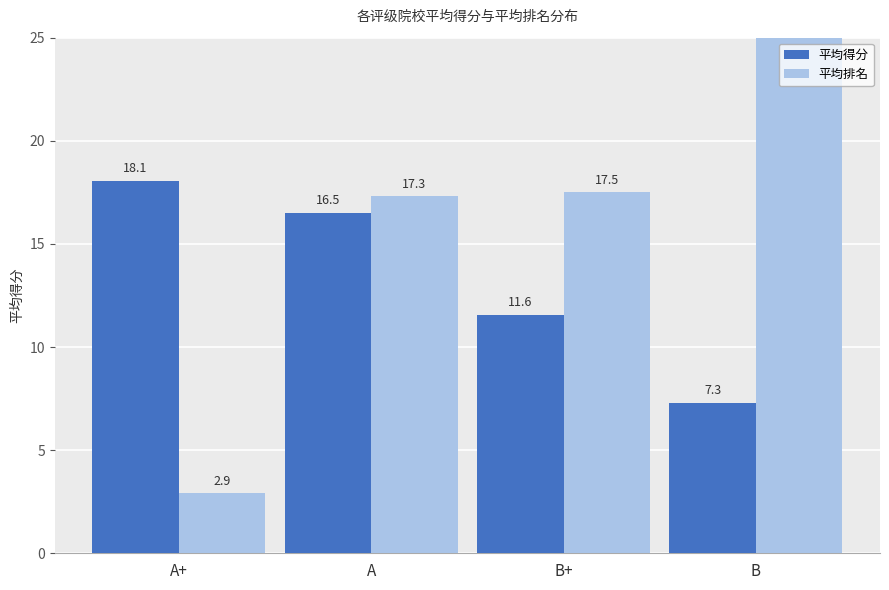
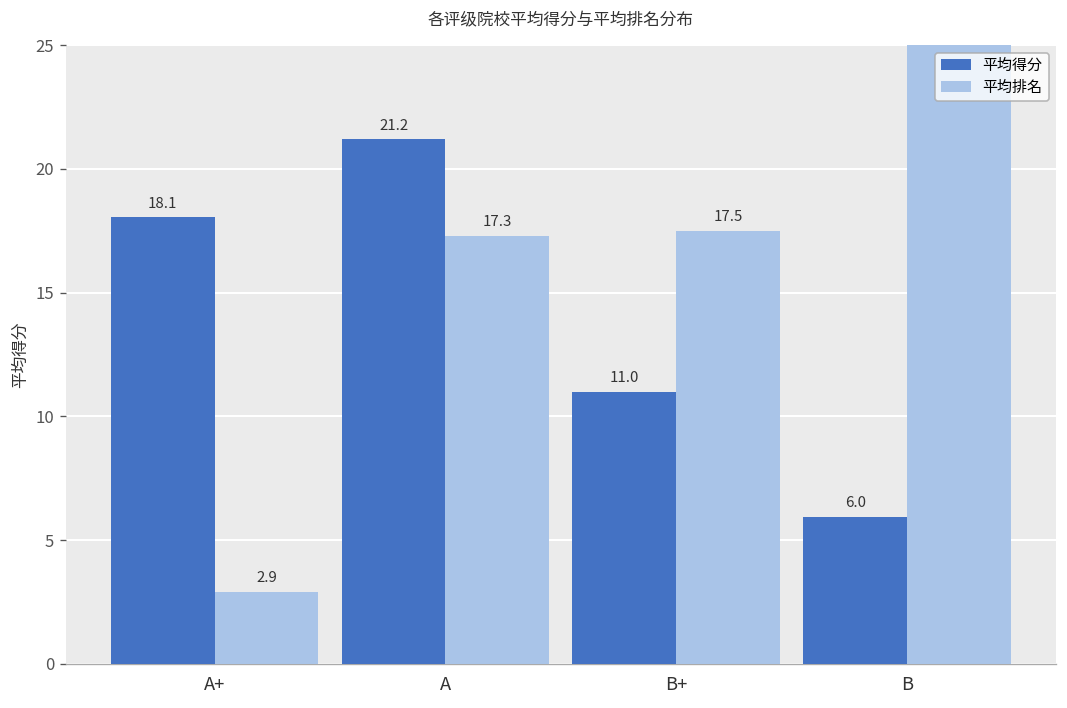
平均得分, A: 16.5 -> 21.2
平均得分, B+: 11.6 -> 11.0
平均得分, B: 7.3 -> 6.0
